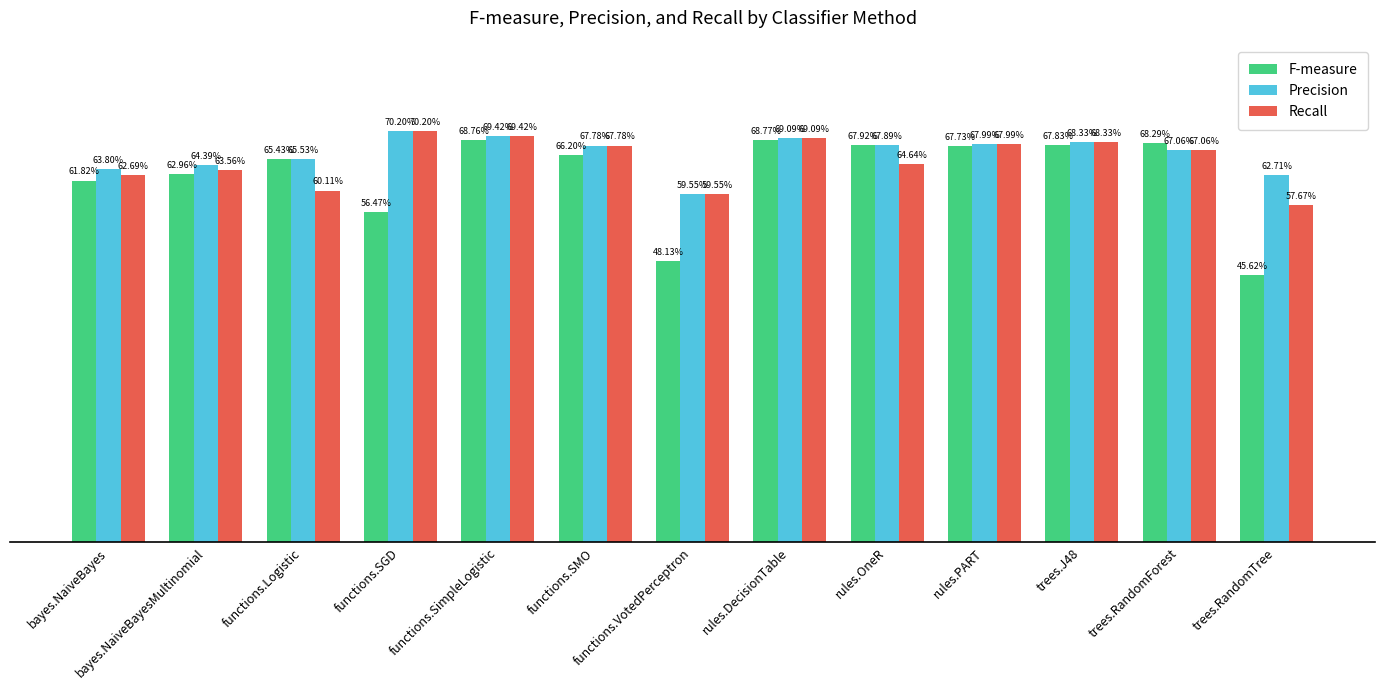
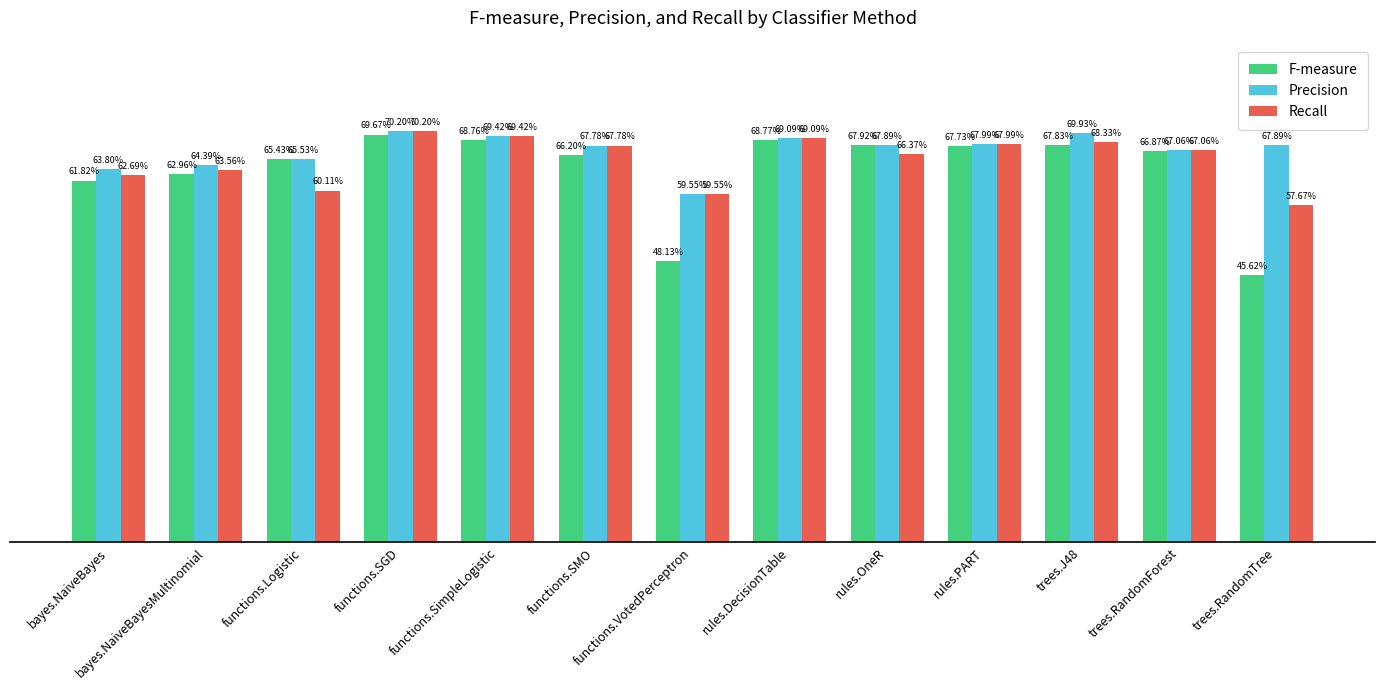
F-measure, functions.SGD: 56.47% -> 69.67%
Recall, rules.OneR: 64.64% -> 66.37%
Precision, trees.J48: 68.33% -> 69.93%
F-measure, trees.RandomForest: 68.29% -> 66.87%
Precision, trees.RandomTree: 62.71% -> 67.89%
